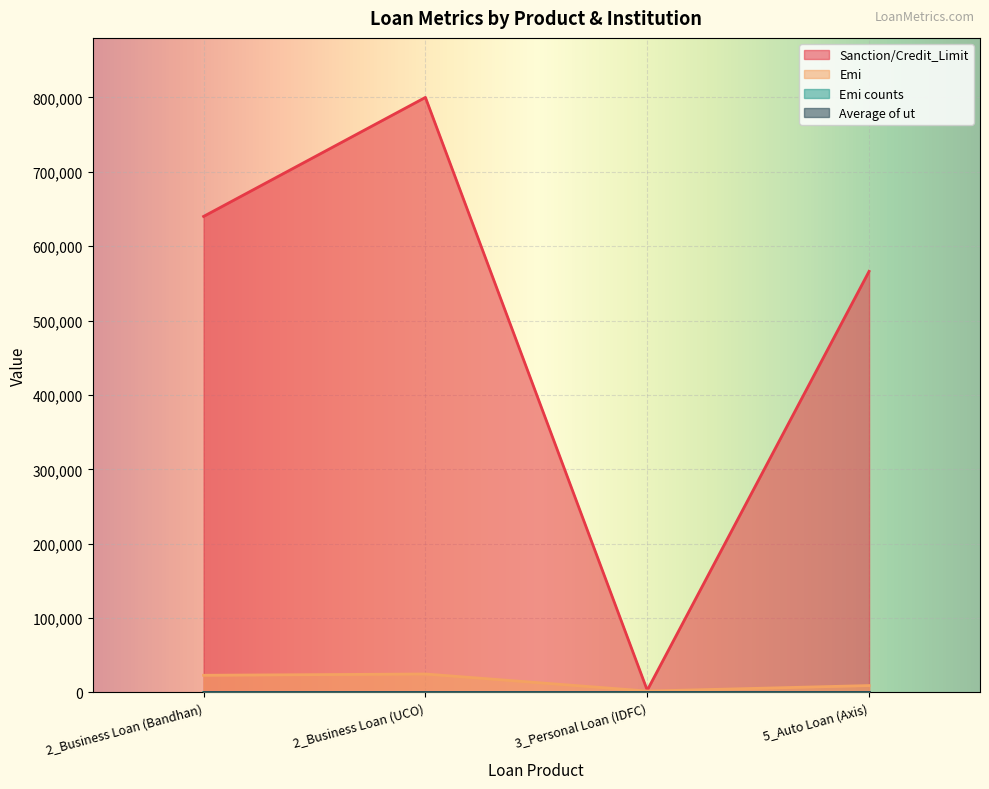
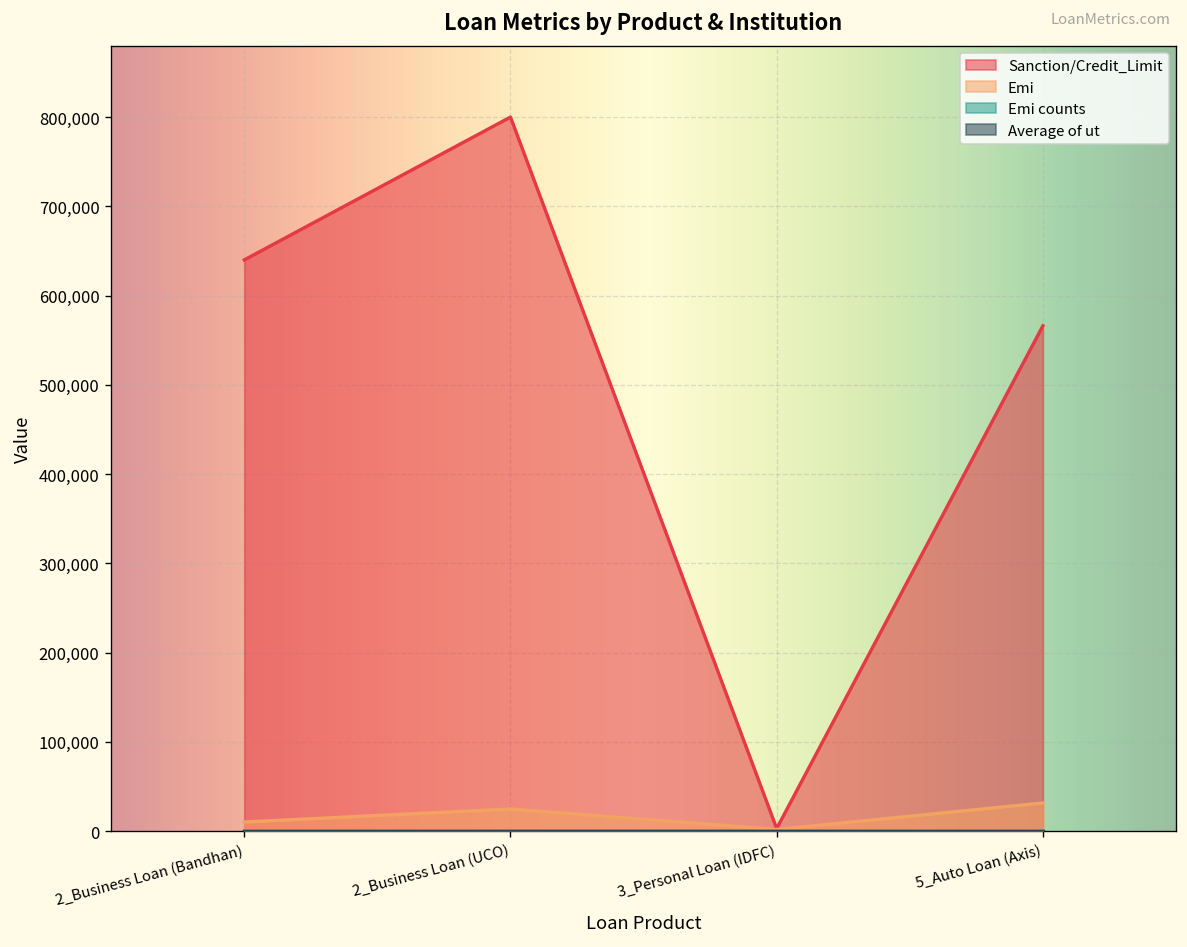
Emi, 2_Business Loan (Bandhan): 20,000 -> 10,000
Emi, 5_Auto Loan (Axis): 10,000 -> 30,000
